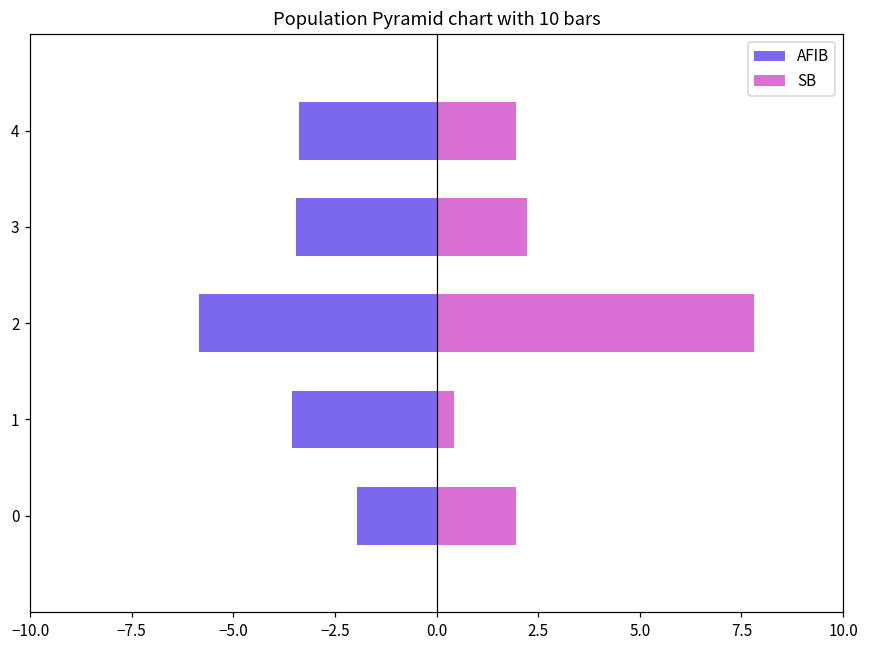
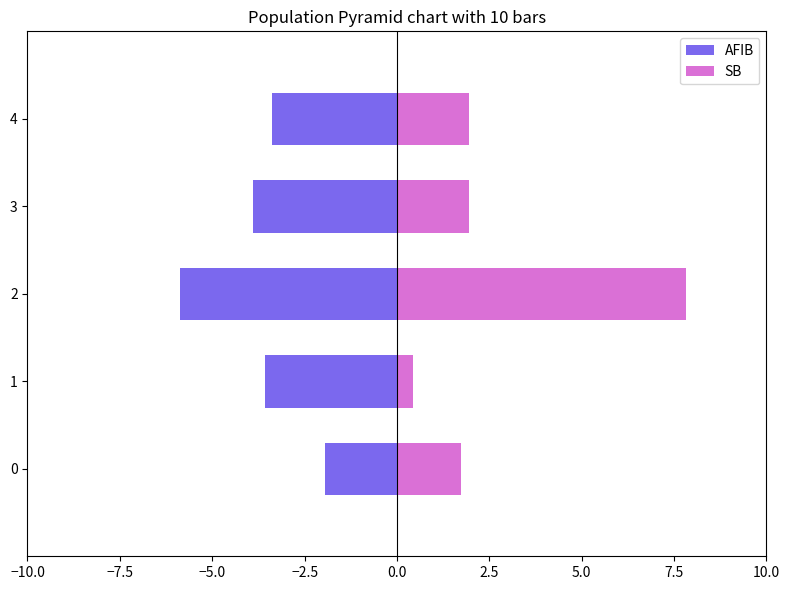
AFIB, 3: -3.5 -> -3.9
SB, 3: 2.2 -> 2.0
SB, 0: 2.0 -> 1.7
